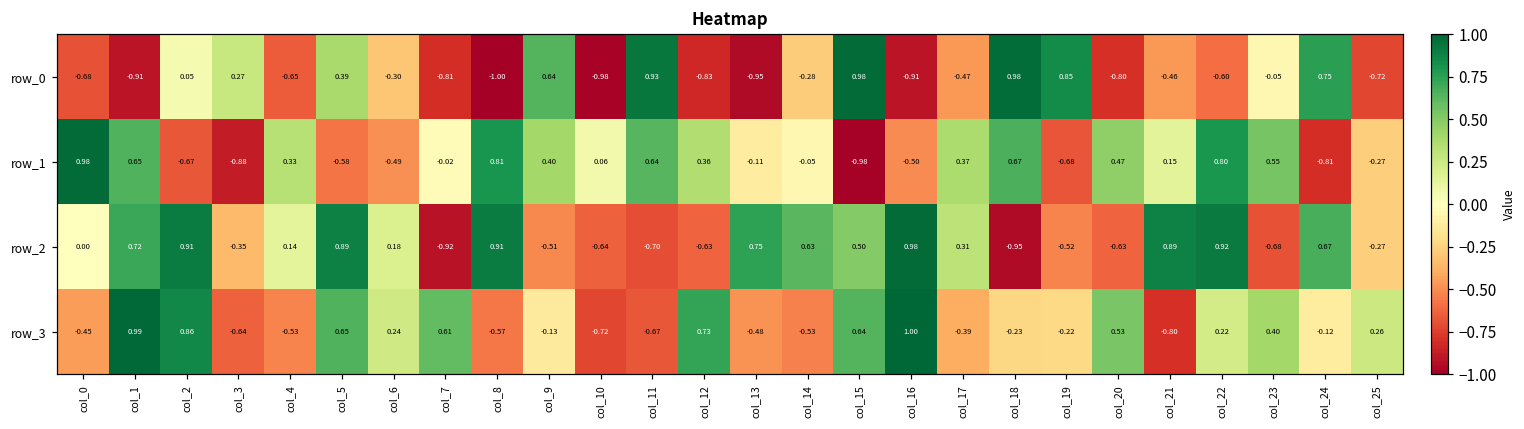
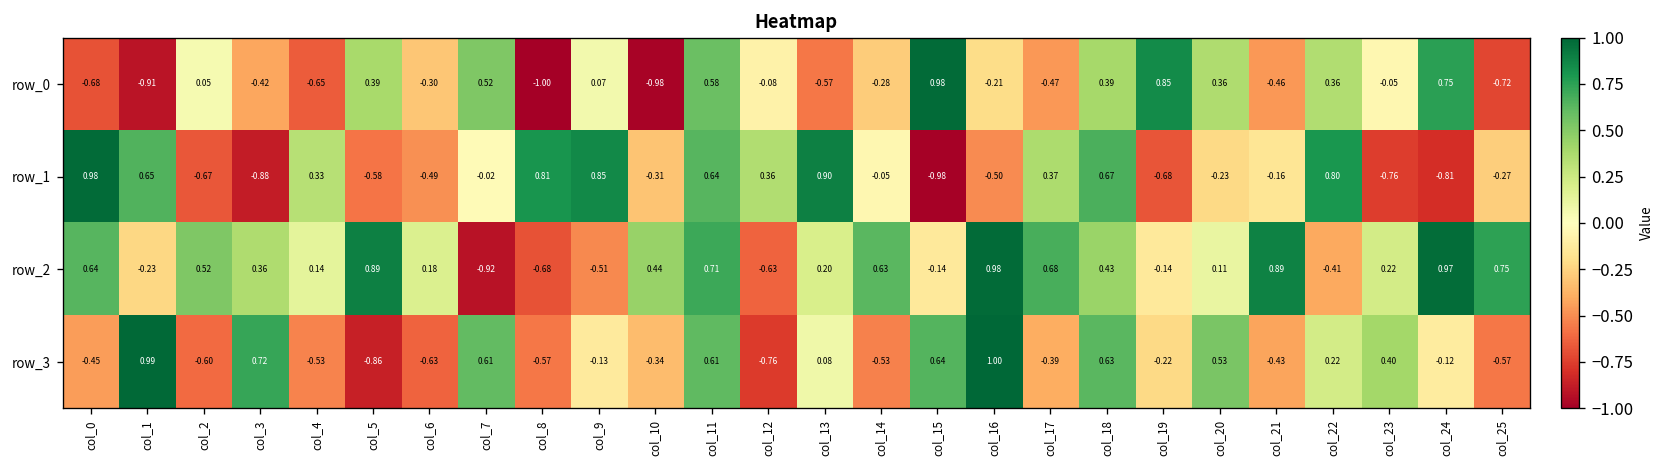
row_0, col_3: 0.27 -> -0.42
row_0, col_7: -0.81 -> 0.52
row_0, col_9: 0.64 -> 0.07
row_0, col_11: 0.93 -> 0.58
row_0, col_12: -0.83 -> -0.08
row_0, col_13: -0.95 -> -0.57
row_0, col_16: -0.91 -> -0.21
row_0, col_18: 0.98 -> 0.39
row_0, col_20: -0.80 -> 0.36
row_0, col_22: -0.60 -> 0.36
row_1, col_9: 0.40 -> 0.85
row_1, col_10: 0.06 -> -0.31
row_1, col_13: -0.11 -> 0.90
row_1, col_20: 0.47 -> -0.23
row_1, col_21: 0.15 -> -0.16
row_1, col_23: 0.55 -> -0.76
row_2, col_0: 0.00 -> 0.64
row_2, col_1: 0.72 -> -0.23
row_2, col_2: 0.91 -> 0.52
row_2, col_3: -0.35 -> 0.36
row_2, col_8: 0.91 -> -0.68
row_2, col_10: -0.64 -> 0.44
row_2, col_11: -0.70 -> 0.71
row_2, col_13: 0.75 -> 0.20
row_2, col_15: 0.50 -> -0.14
row_2, col_17: 0.31 -> 0.68
row_2, col_18: -0.95 -> 0.43
row_2, col_19: -0.52 -> -0.14
row_2, col_20: -0.63 -> 0.11
row_2, col_22: 0.92 -> -0.41
row_2, col_23: -0.68 -> 0.22
row_2, col_24: 0.67 -> 0.97
row_2, col_25: -0.27 -> 0.75
row_3, col_2: 0.86 -> -0.60
row_3, col_3: -0.64 -> 0.72
row_3, col_5: 0.65 -> -0.86
row_3, col_6: 0.24 -> -0.63
row_3, col_10: -0.72 -> -0.34
row_3, col_11: -0.67 -> 0.61
row_3, col_12: 0.73 -> -0.76
row_3, col_13: -0.48 -> 0.08
row_3, col_18: -0.23 -> 0.63
row_3, col_21: -0.80 -> -0.43
row_3, col_25: 0.26 -> -0.57
